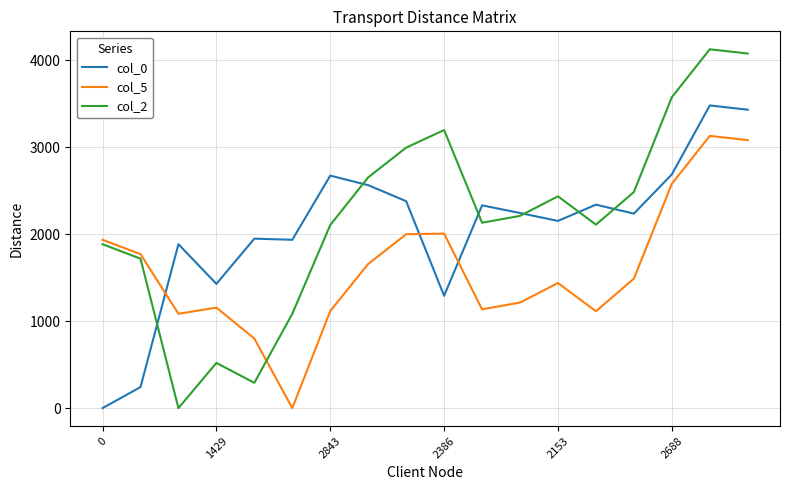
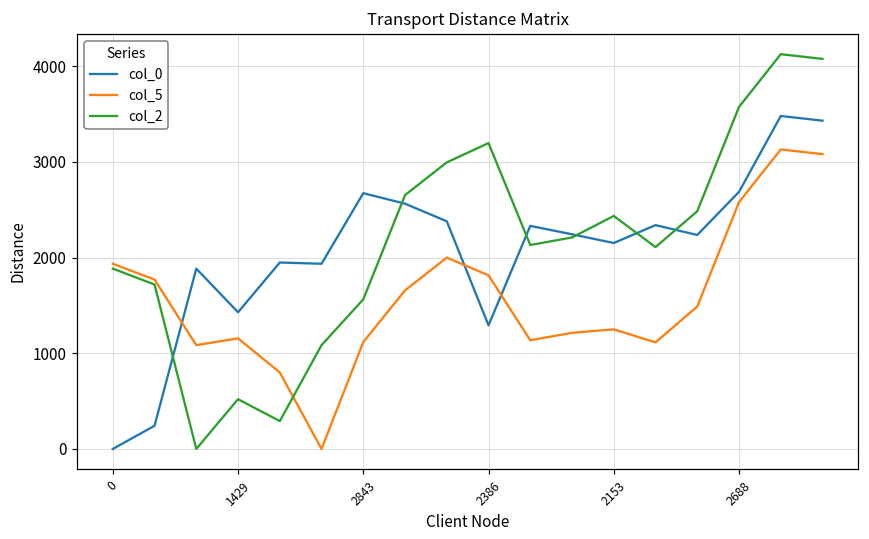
col_2, 2843: 2100 -> 1600
col_5, 2386: 2000 -> 1800
col_5, 2153: 1400 -> 1300
